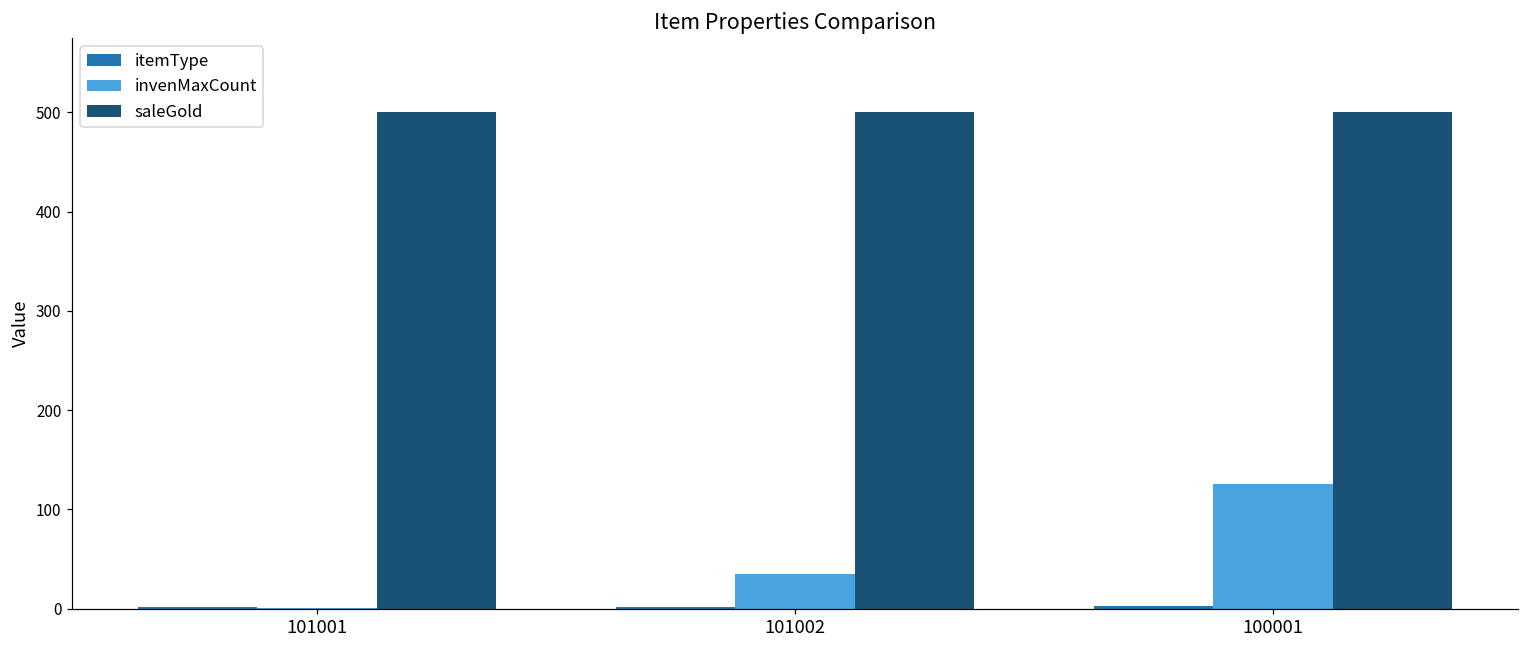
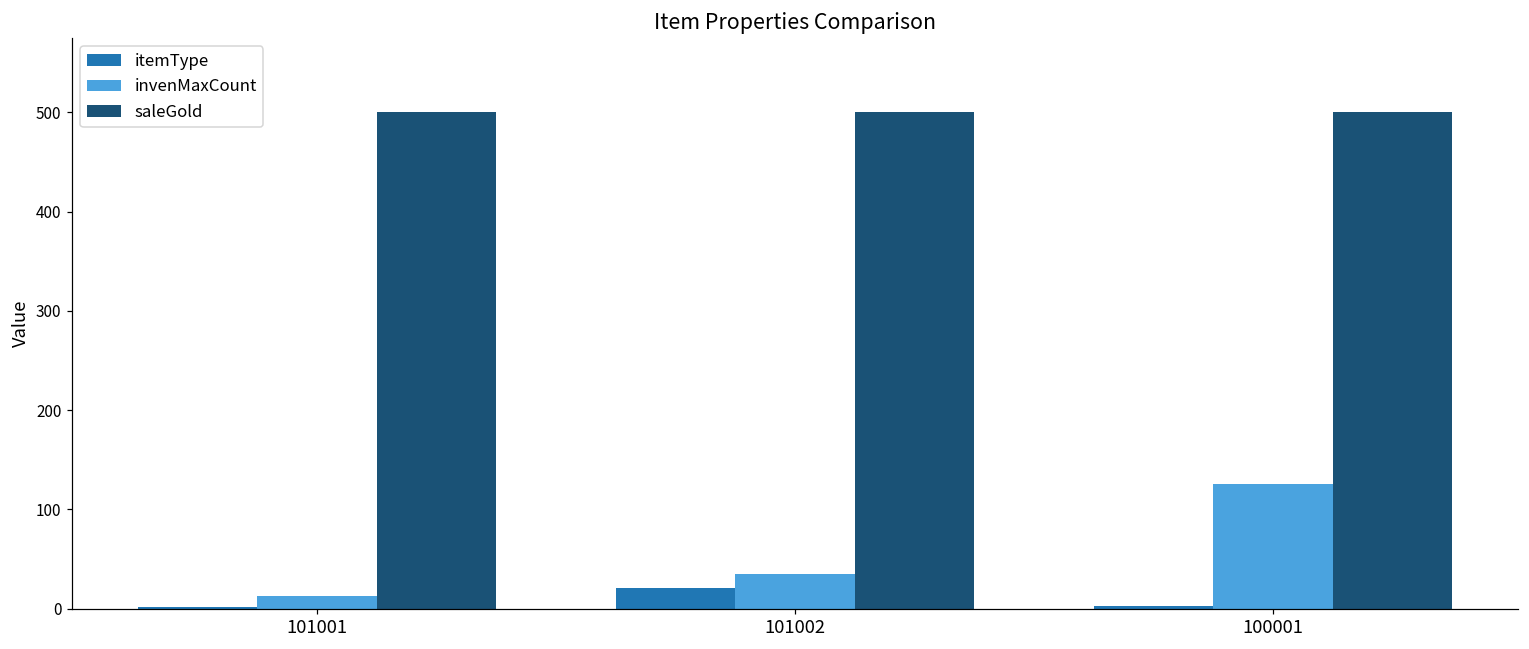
invenMaxCount, 101001: 0 -> 10
itemType, 101002: 0 -> 20
